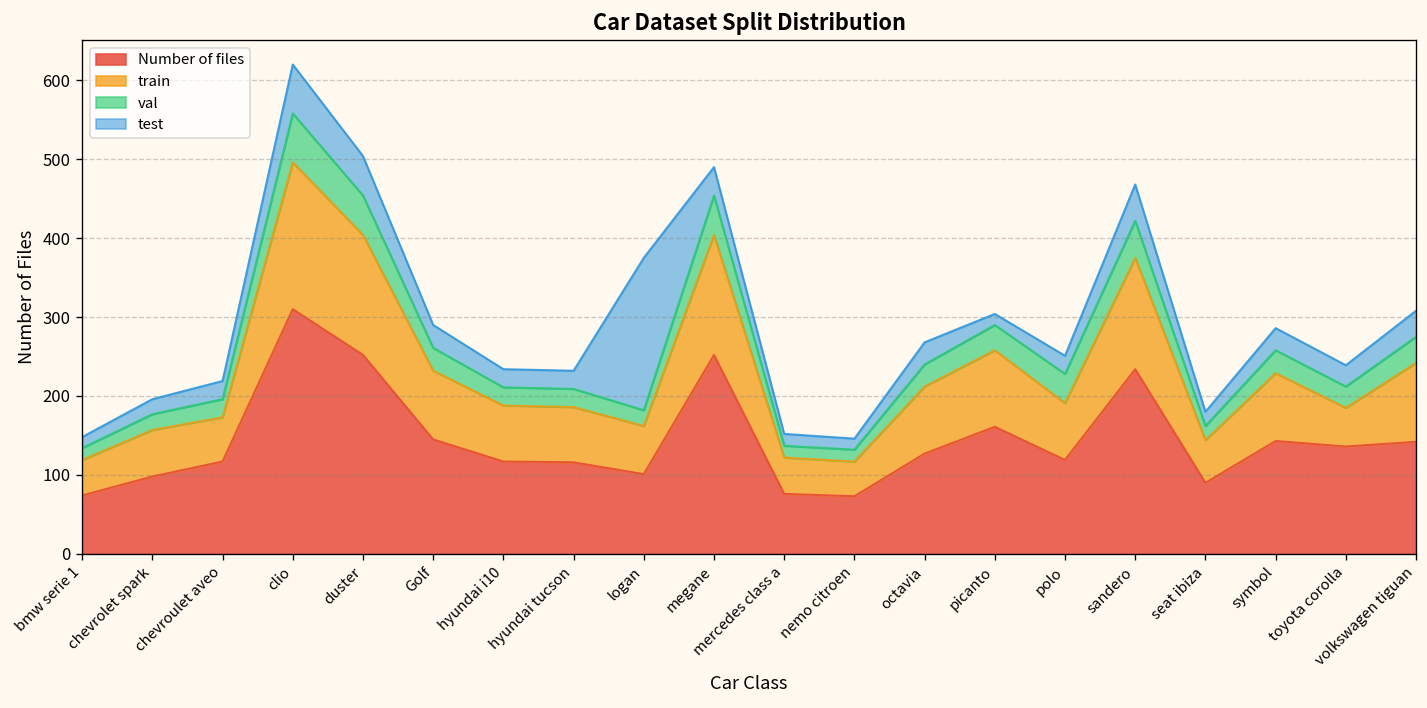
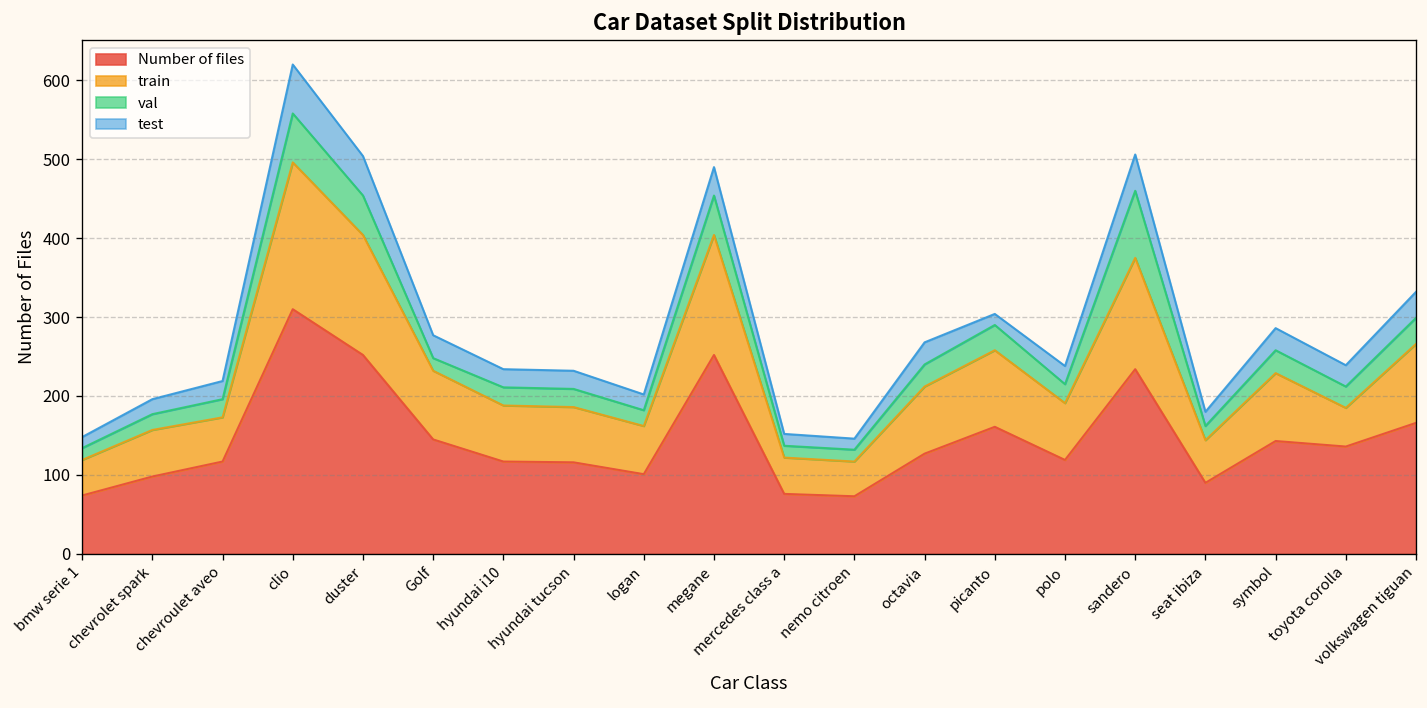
val, Golf: 30 -> 20
test, logan: 190 -> 20
val, polo: 40 -> 20
val, sandero: 50 -> 90
Number of files, volkswagen tiguan: 140 -> 170
